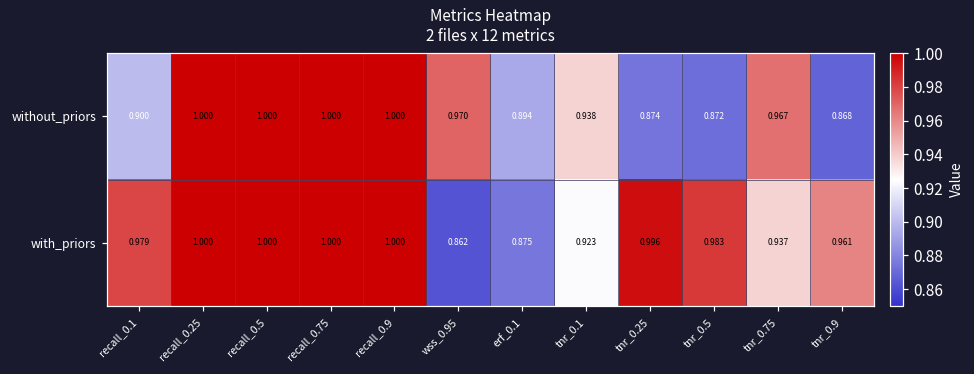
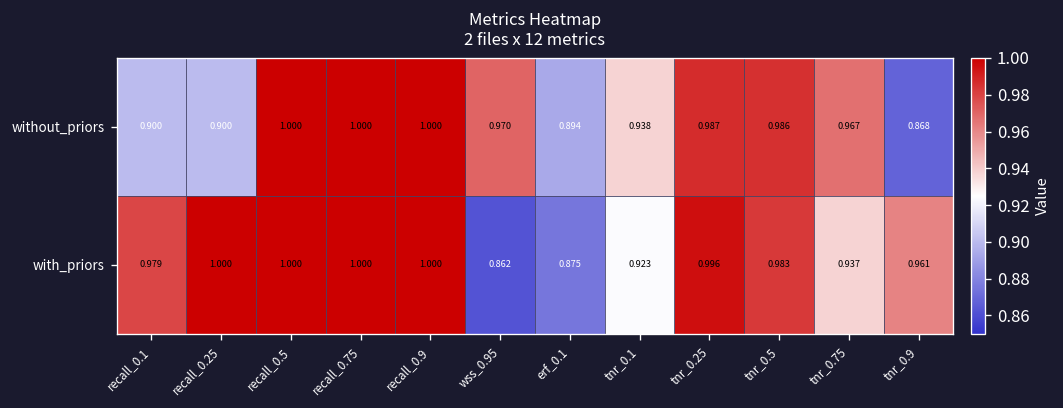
without_priors, recall_0.25: 1.000 -> 0.900
without_priors, tnr_0.25: 0.874 -> 0.987
without_priors, tnr_0.5: 0.872 -> 0.986
